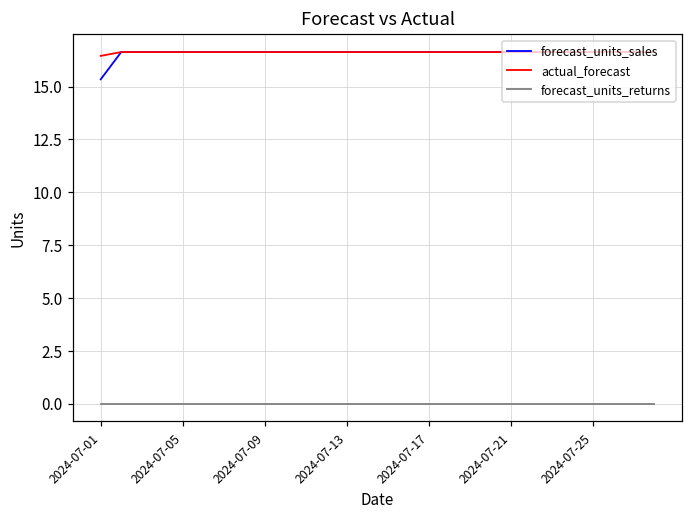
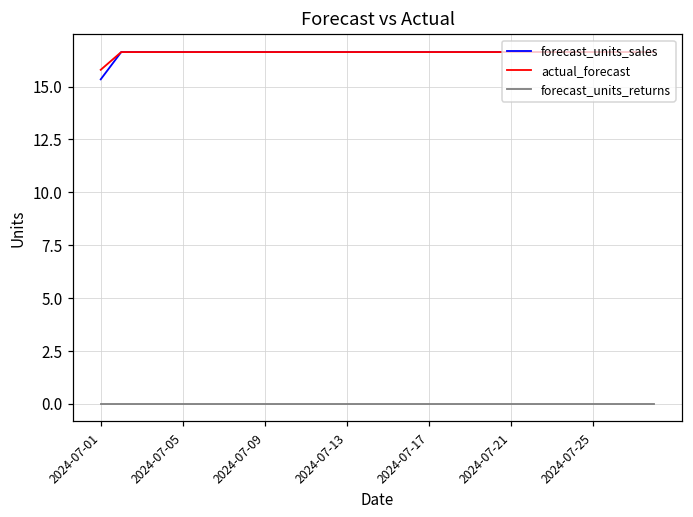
actual_forecast, 2024-07-01: 16.5 -> 15.8
